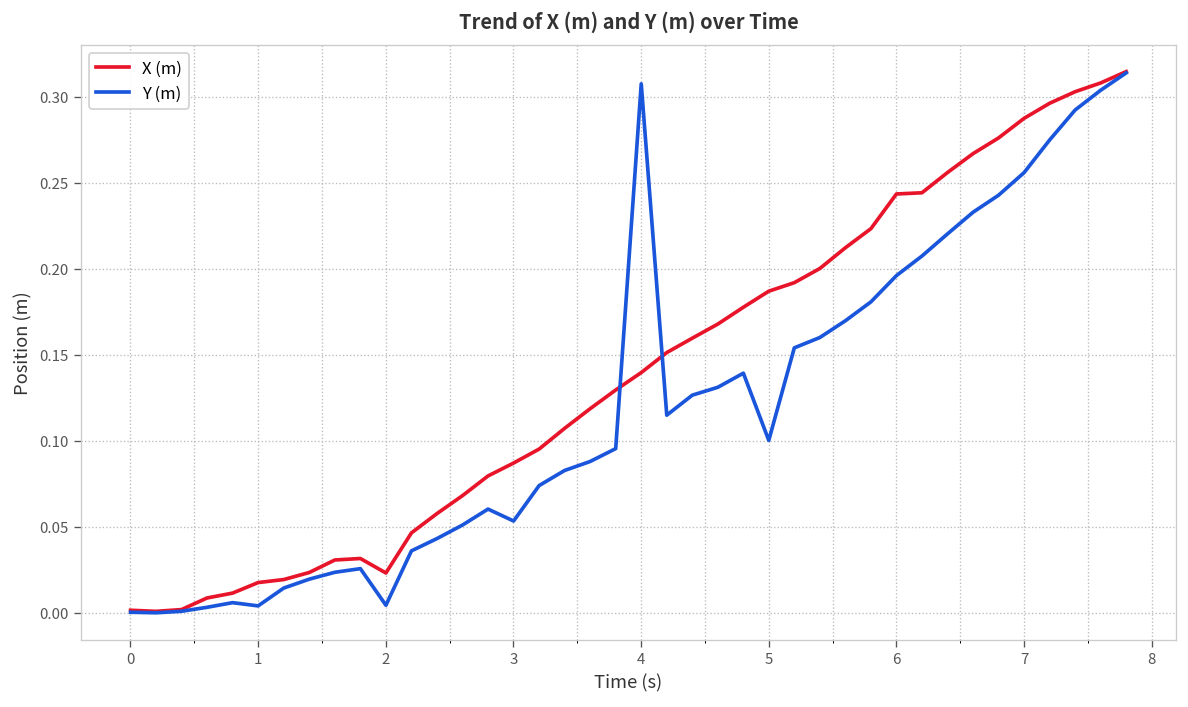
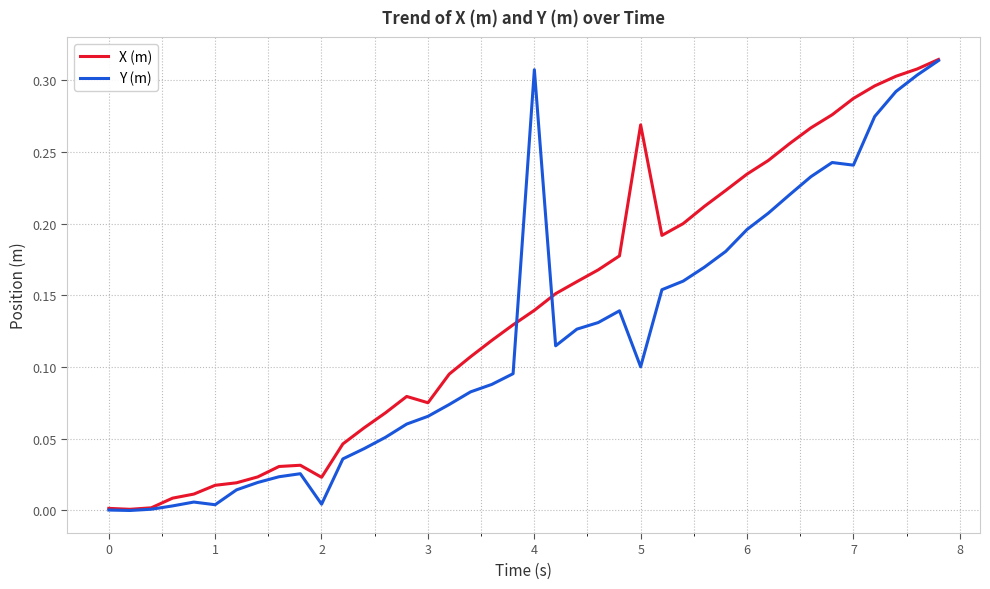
X (m), 3: 0.087 -> 0.075
Y (m), 3: 0.053 -> 0.066
X (m), 5: 0.187 -> 0.269
X (m), 6: 0.243 -> 0.235
Y (m), 7: 0.256 -> 0.241
